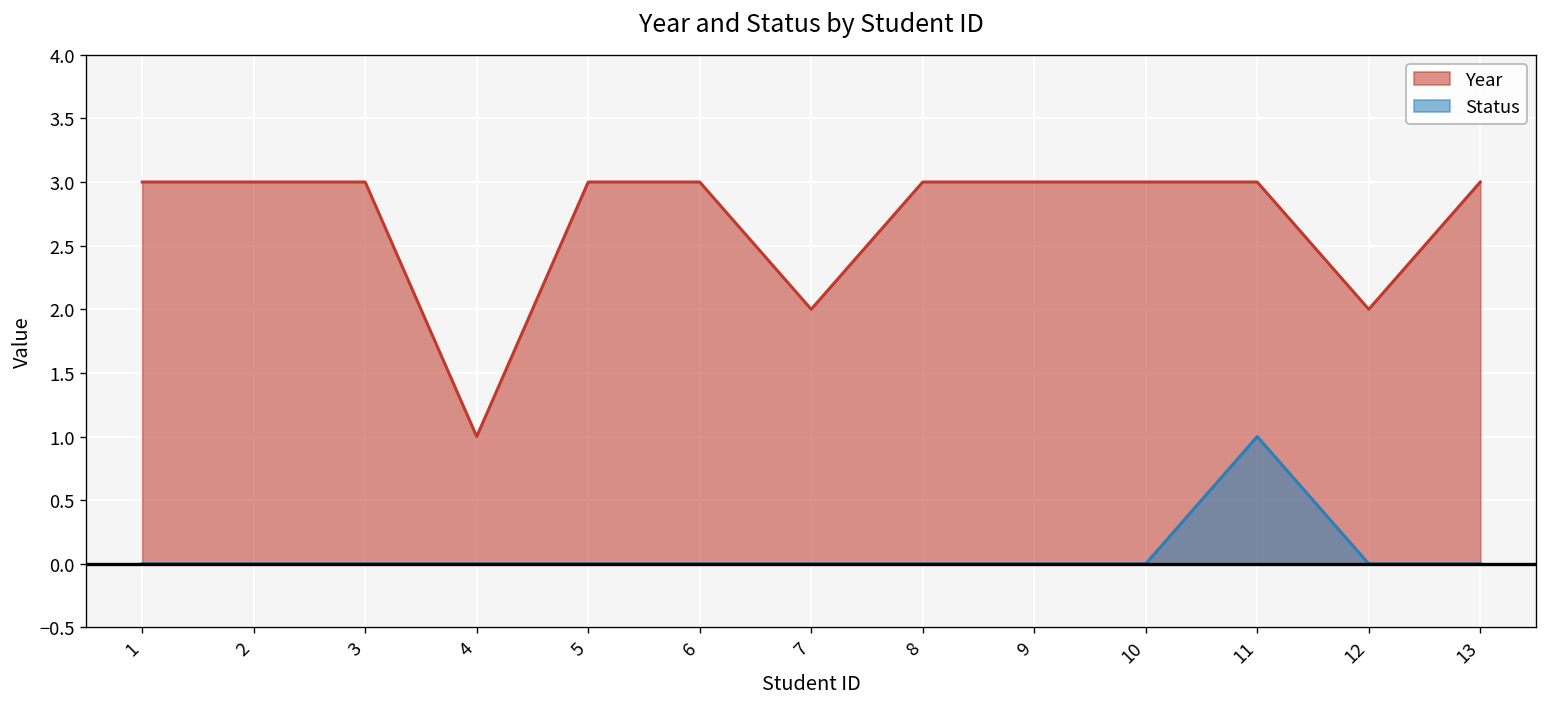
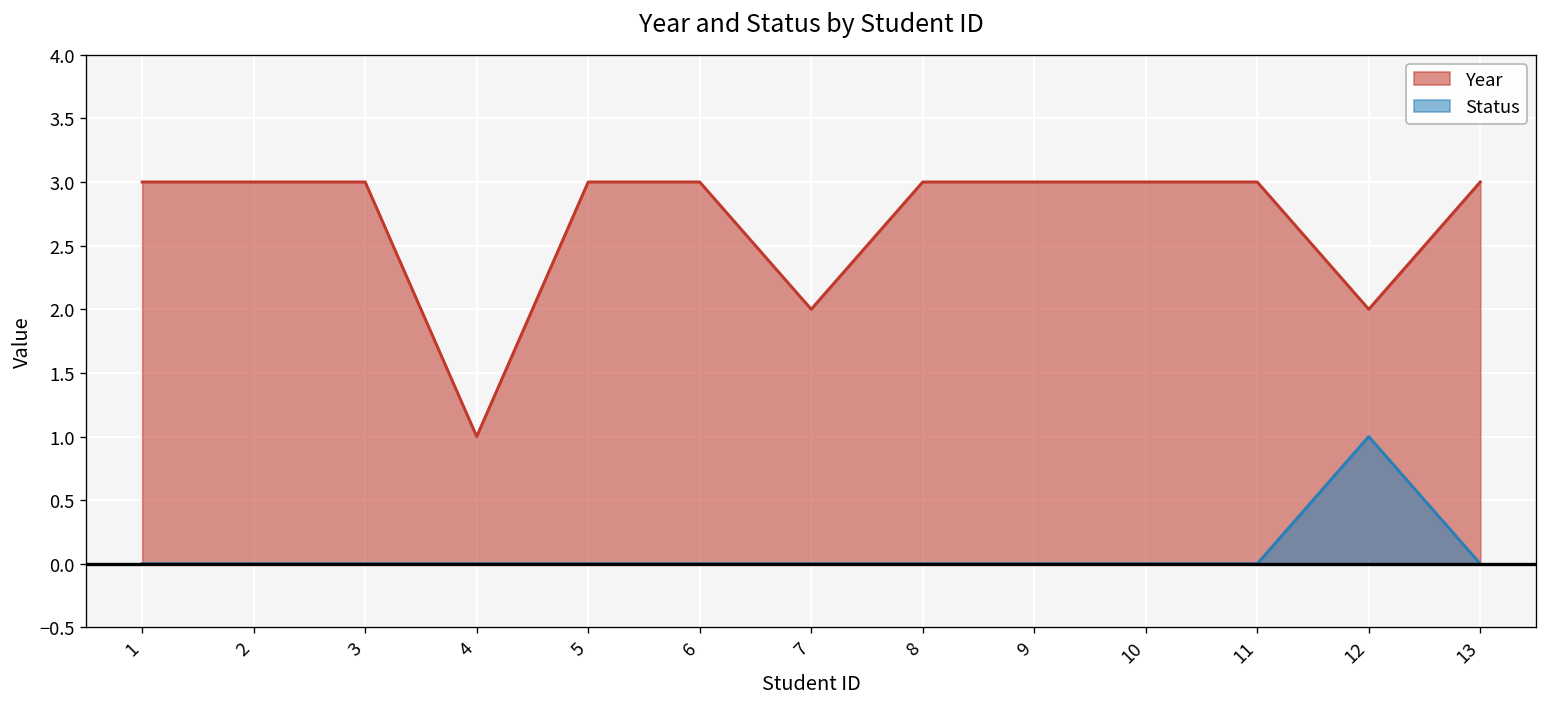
Status, 11: 1 -> 0
Status, 12: 0 -> 1
